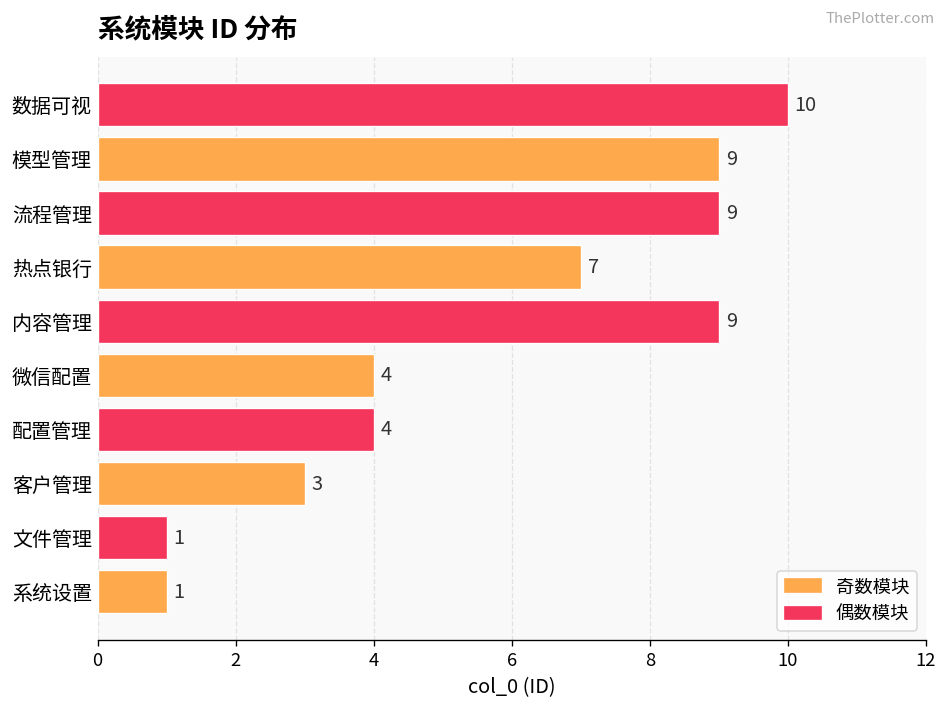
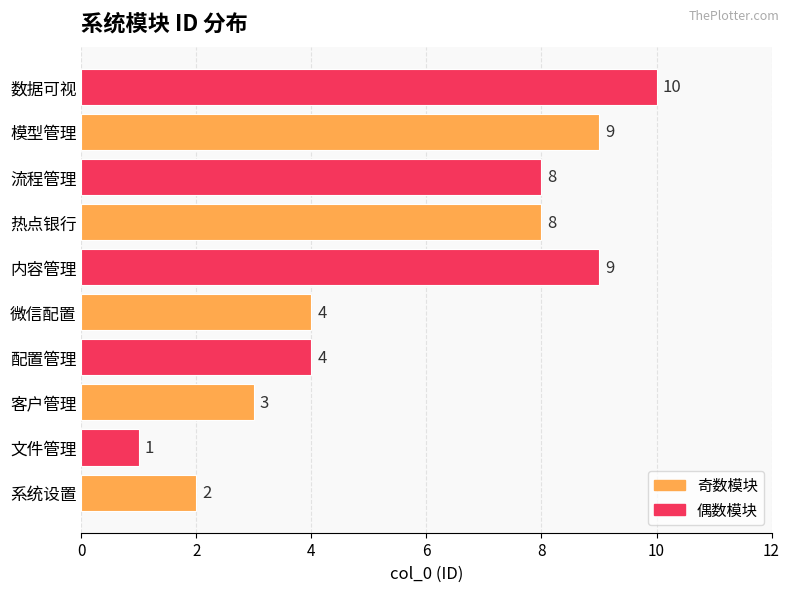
流程管理: 9 -> 8
热点银行: 7 -> 8
系统设置: 1 -> 2
